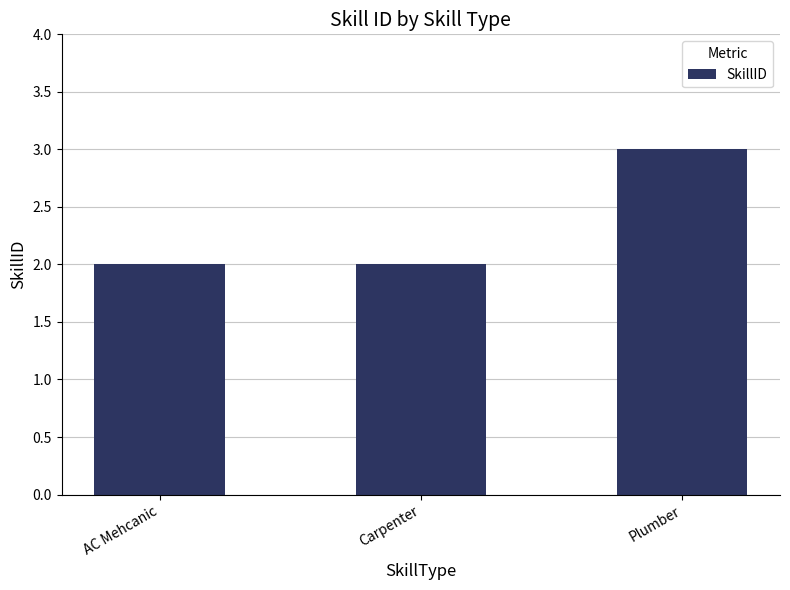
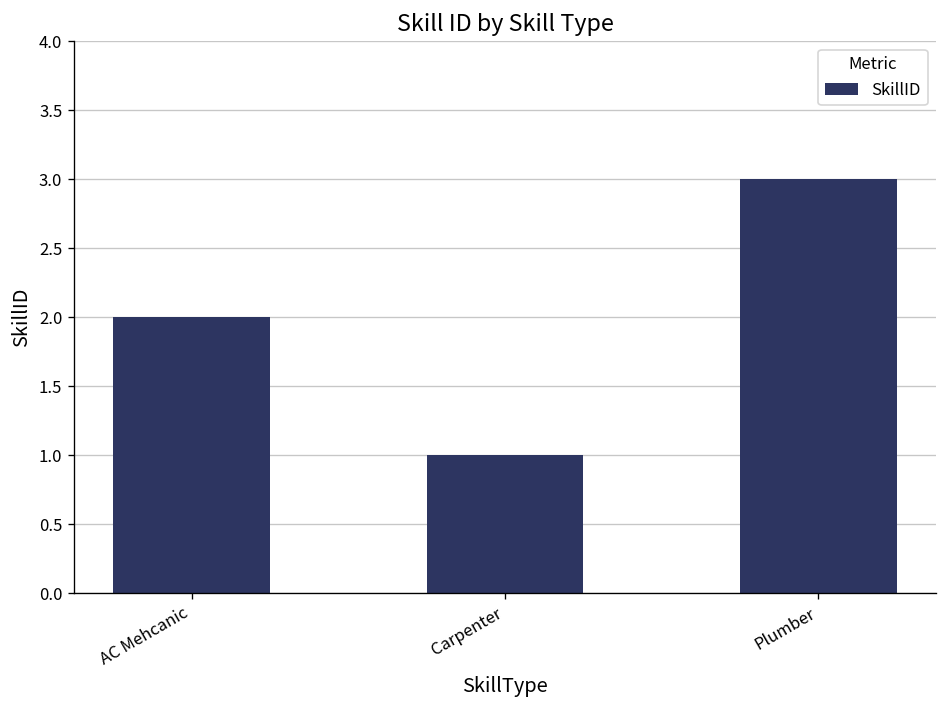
Carpenter: 2 -> 1
